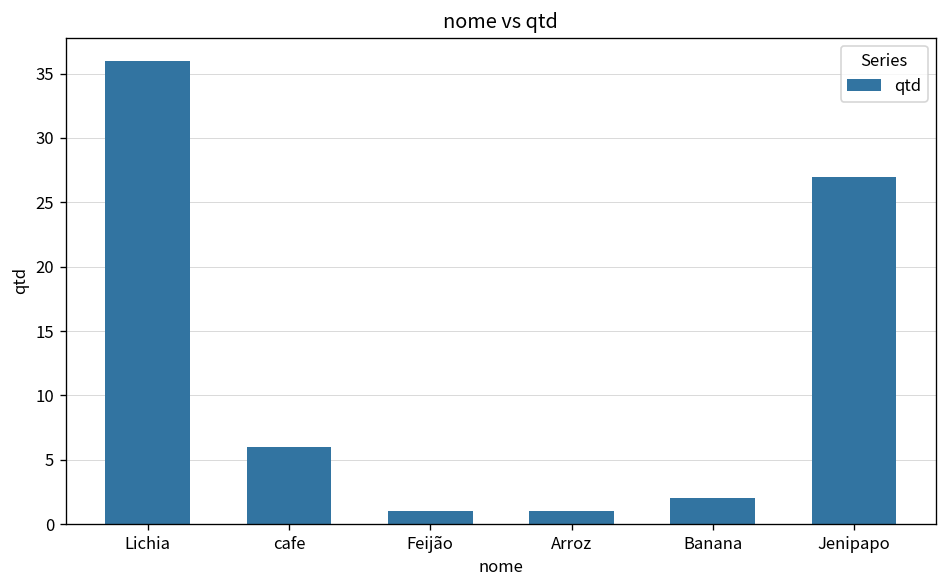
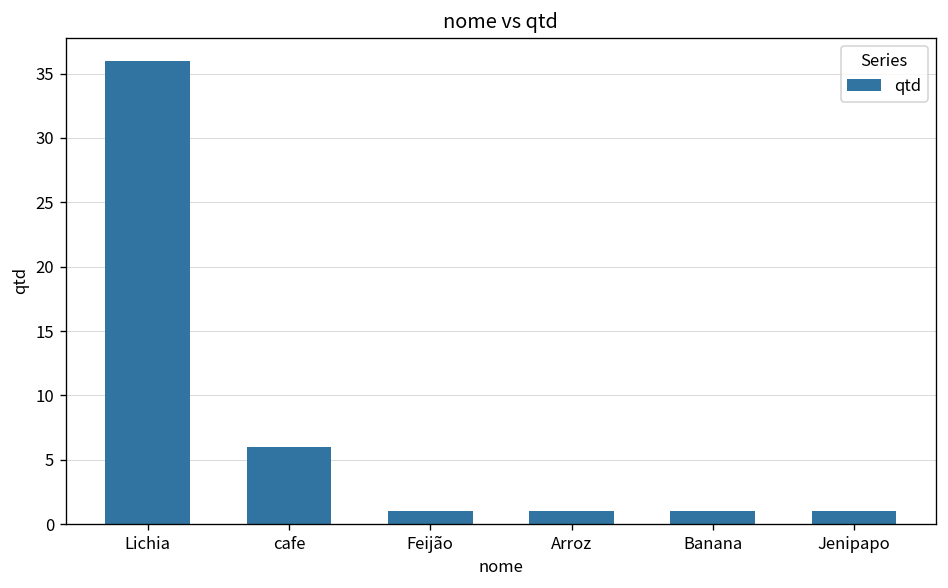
Banana: 2 -> 1
Jenipapo: 27 -> 1
